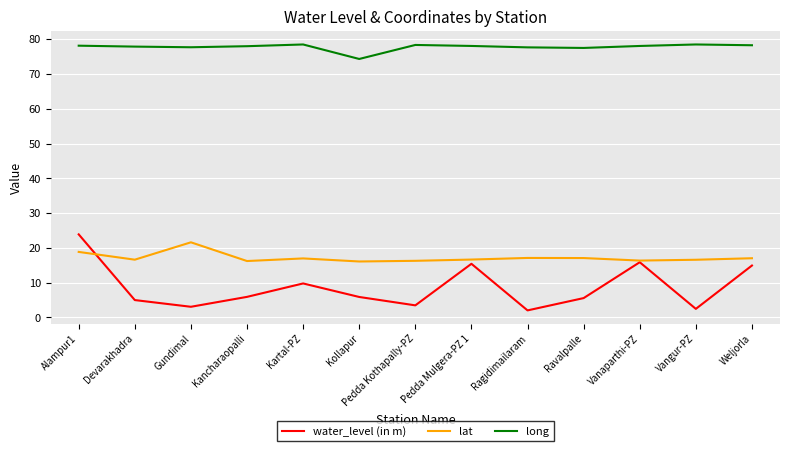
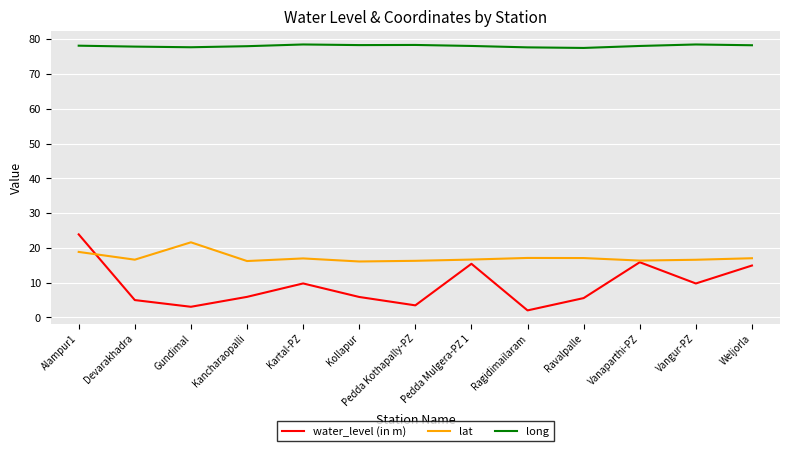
long, Kollapur: 74 -> 78
water_level (in m), Vangur-PZ: 2 -> 10
